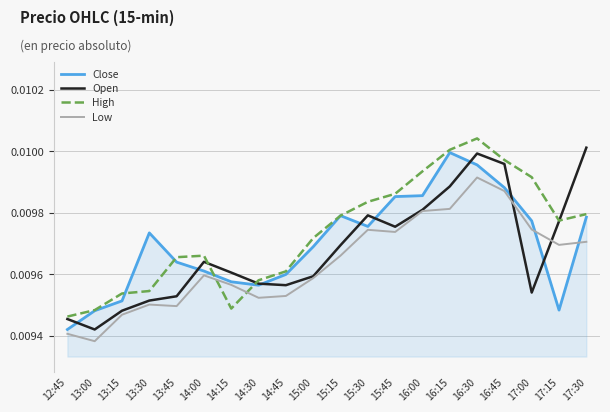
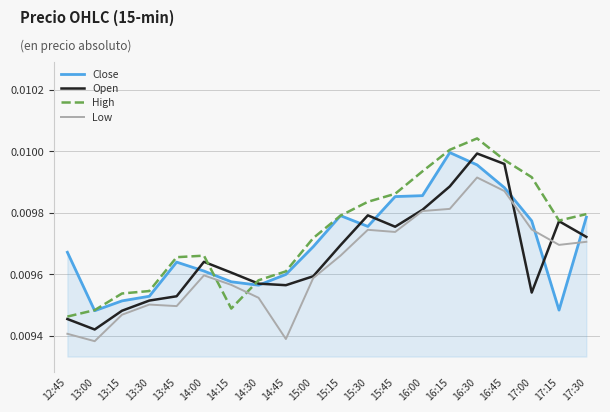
Close, 12:45: 0.00942 -> 0.00967
Close, 13:30: 0.00974 -> 0.00953
Low, 14:45: 0.00953 -> 0.00939
Open, 17:30: 0.01001 -> 0.00972
